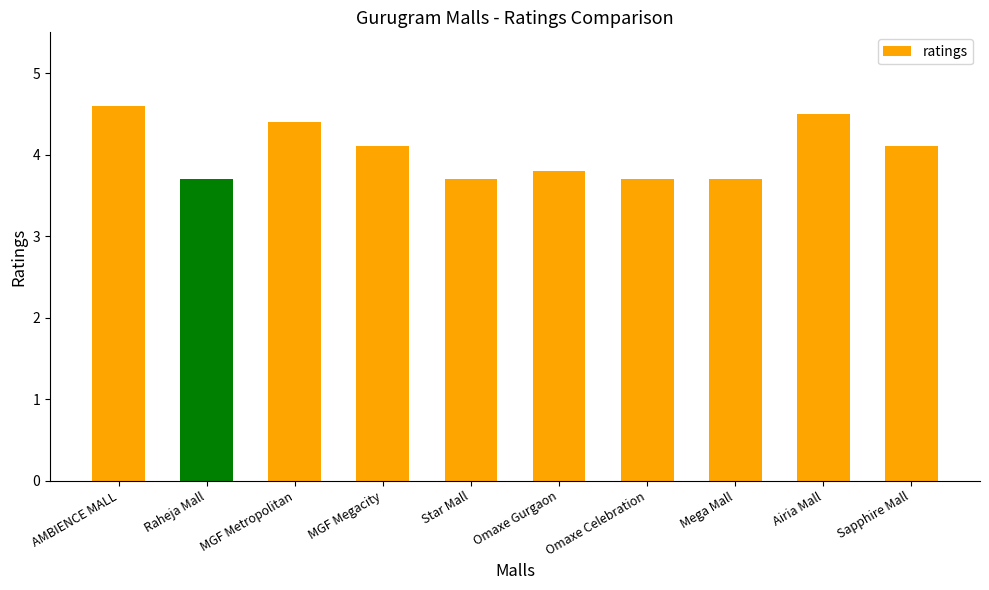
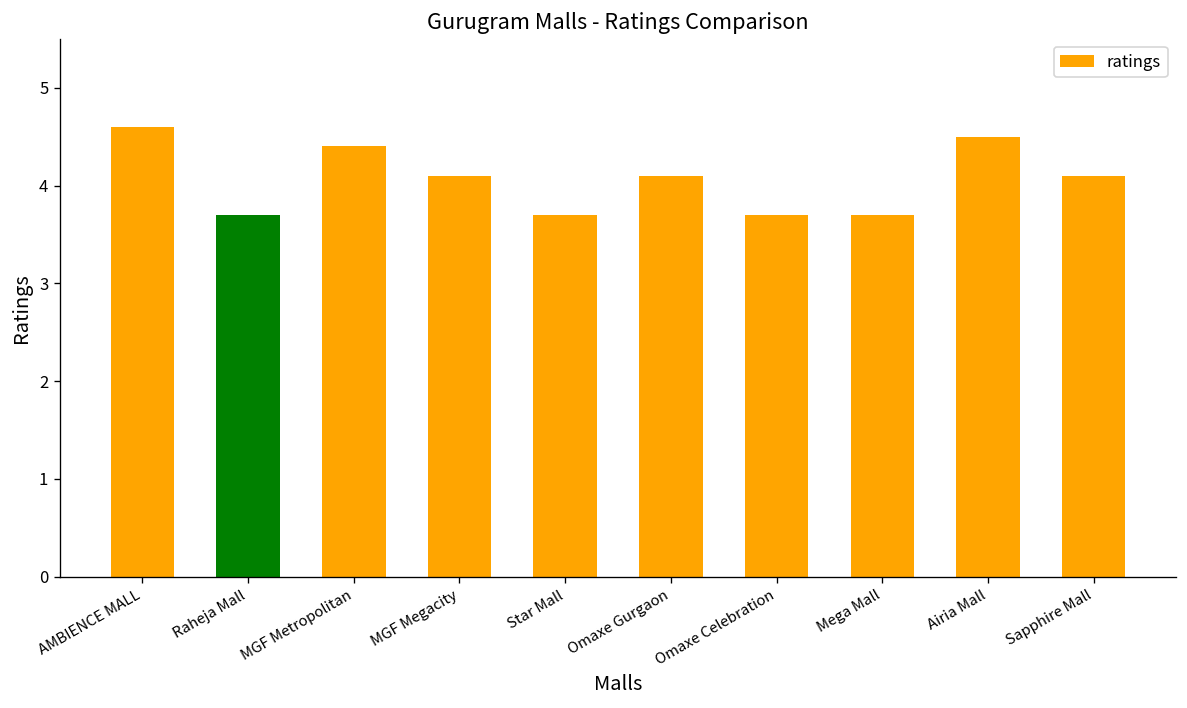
Omaxe Gurgaon: 3.8 -> 4.1
